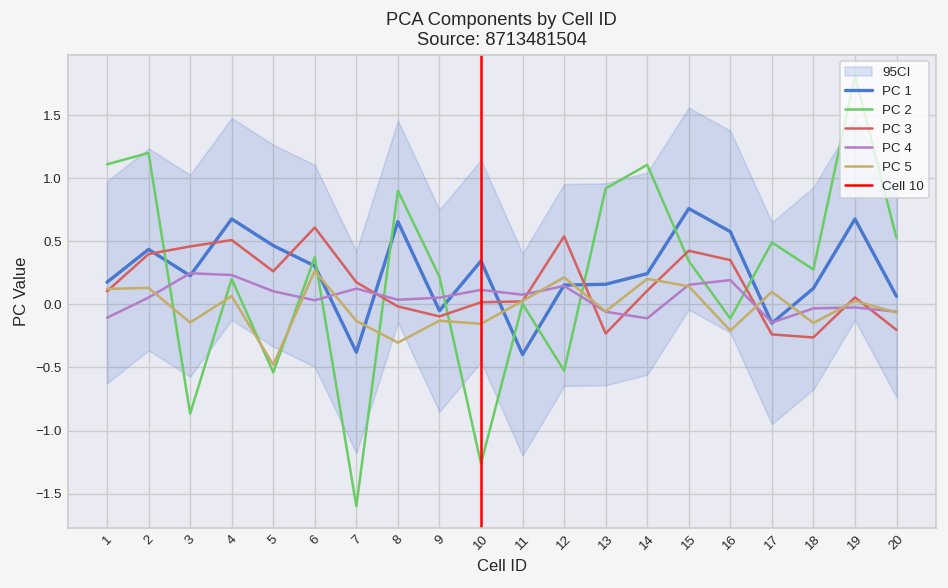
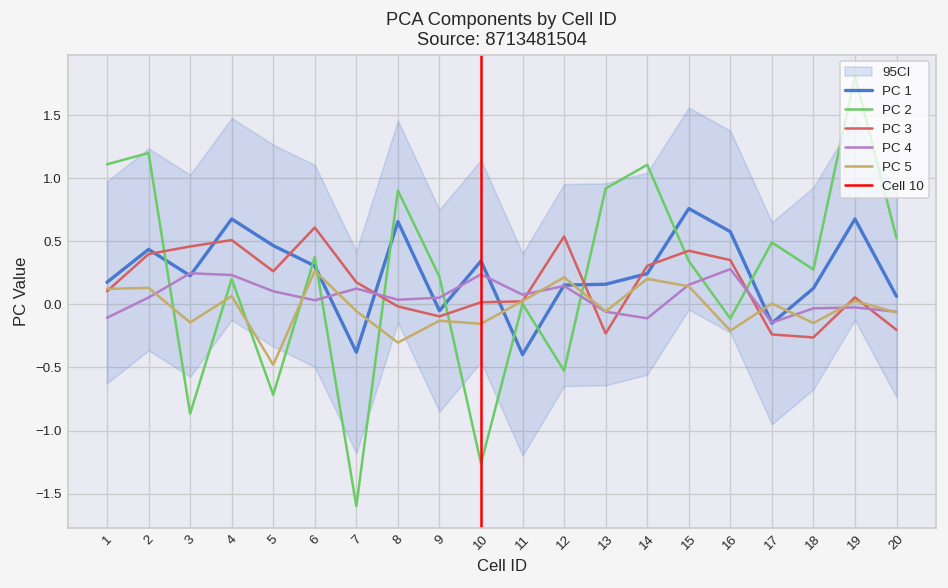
PC 2, 5: -0.54 -> -0.72
PC 5, 7: -0.13 -> -0.05
PC 4, 10: 0.11 -> 0.24
PC 3, 14: 0.11 -> 0.31
PC 4, 16: 0.19 -> 0.28
PC 5, 17: 0.10 -> 0.01
